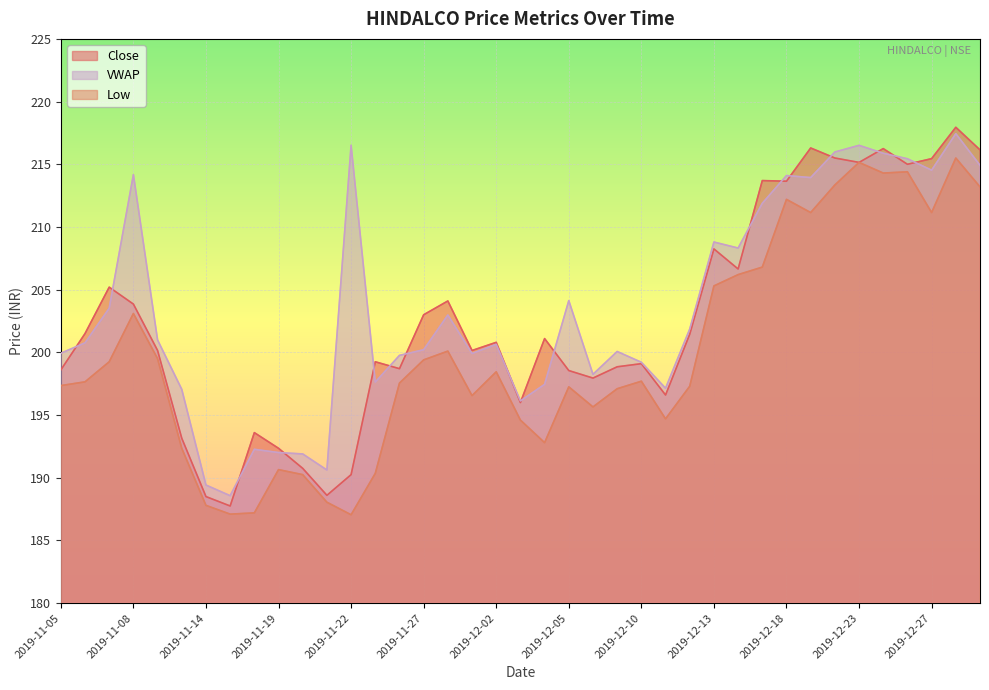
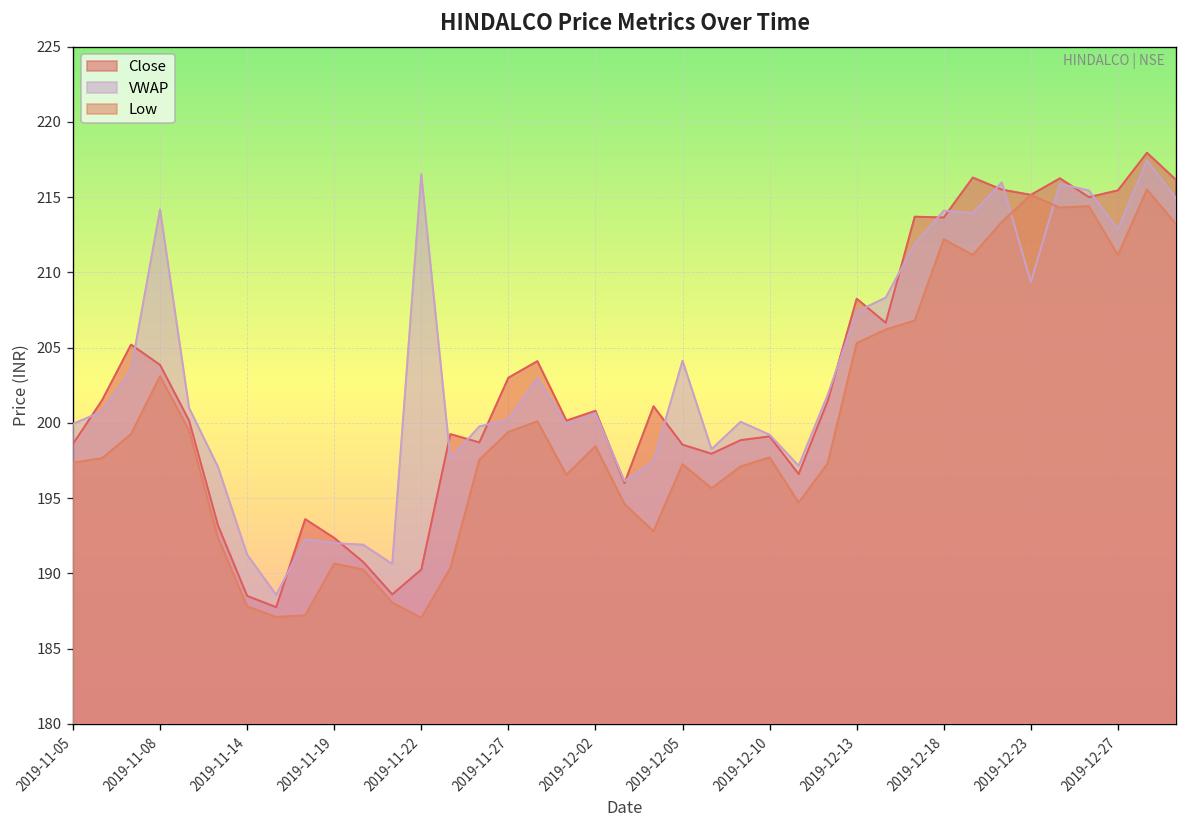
VWAP, 2019-11-14: 189.4 -> 191.2
VWAP, 2019-12-13: 208.8 -> 207.4
VWAP, 2019-12-23: 216.5 -> 209.4
VWAP, 2019-12-27: 214.5 -> 212.9
